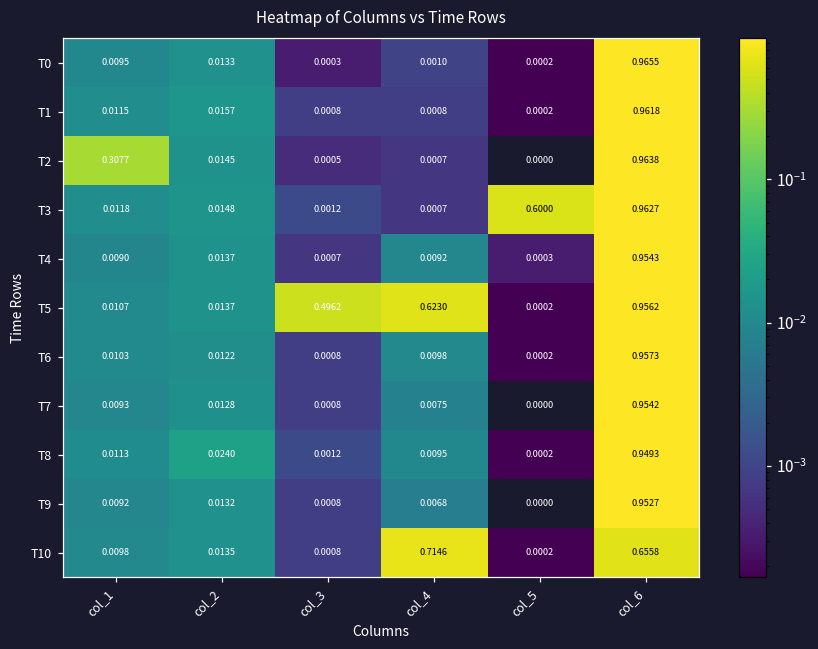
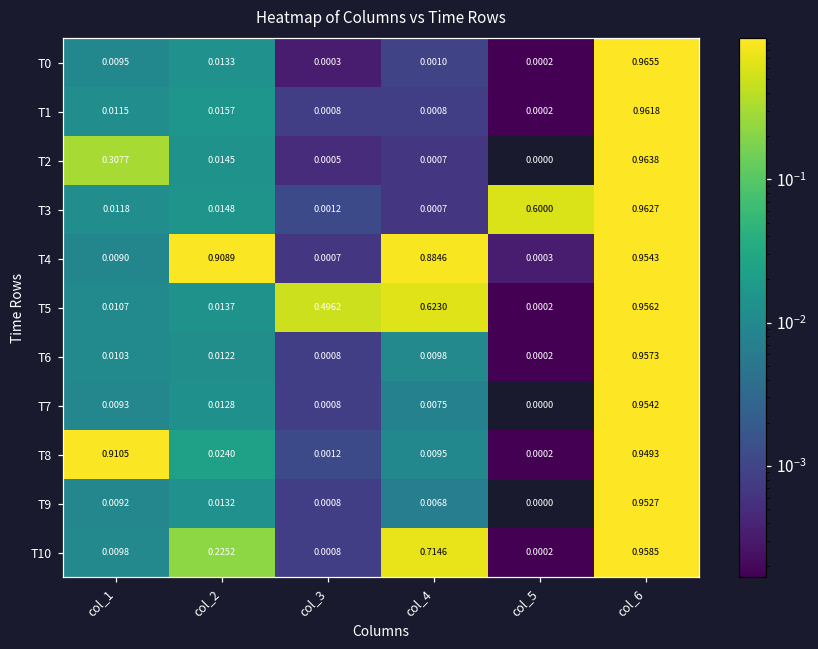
T4, col_2: 0.0137 -> 0.9089
T4, col_4: 0.0092 -> 0.8846
T8, col_1: 0.0113 -> 0.9105
T10, col_2: 0.0135 -> 0.2252
T10, col_6: 0.6558 -> 0.9585
